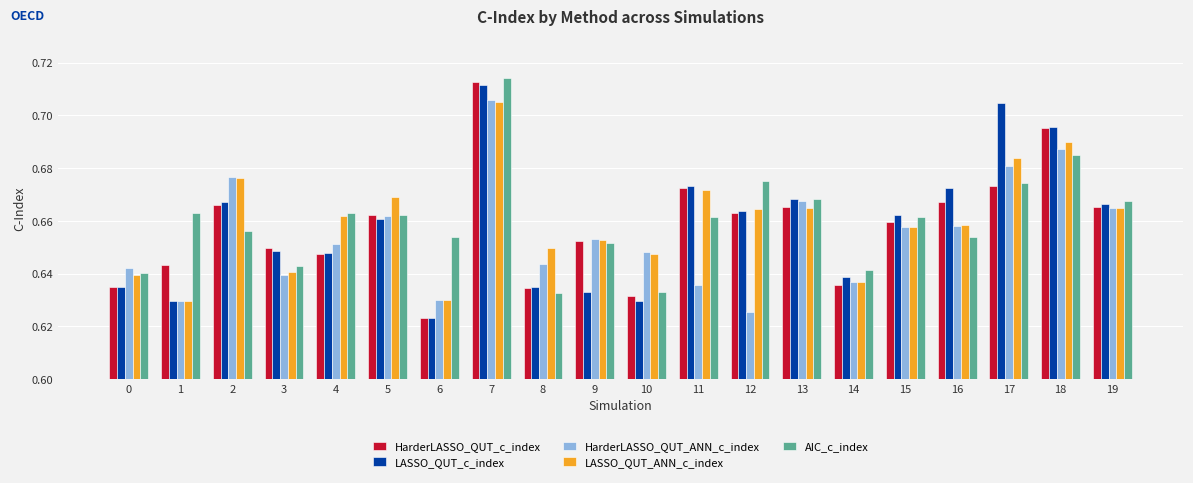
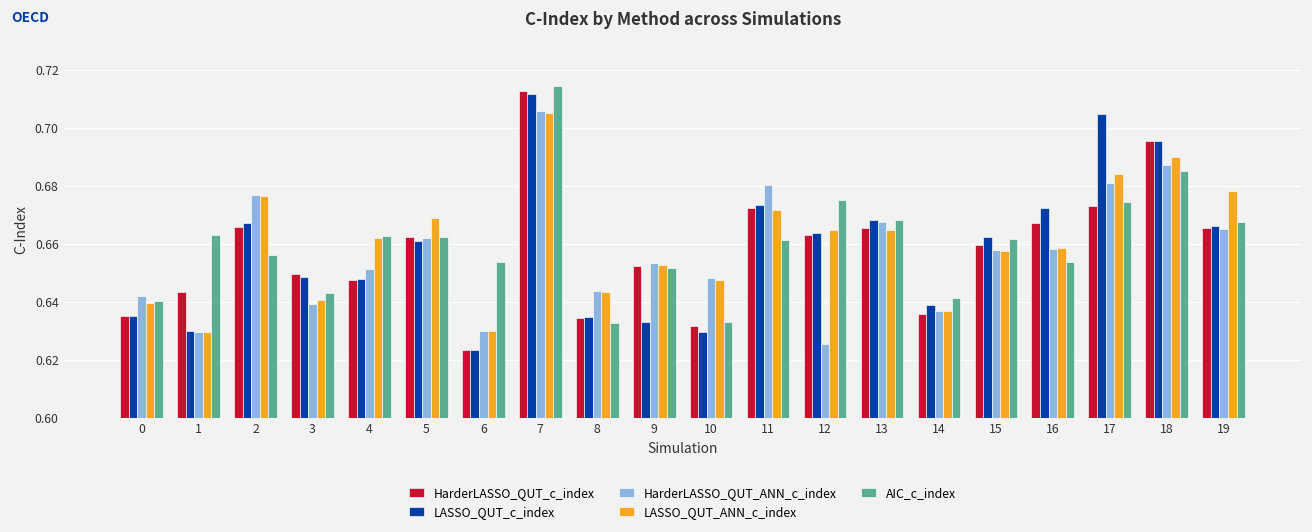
LASSO_QUT_ANN_c_index, 8: 0.650 -> 0.643
HarderLASSO_QUT_ANN_c_index, 11: 0.636 -> 0.680
LASSO_QUT_ANN_c_index, 19: 0.665 -> 0.678
